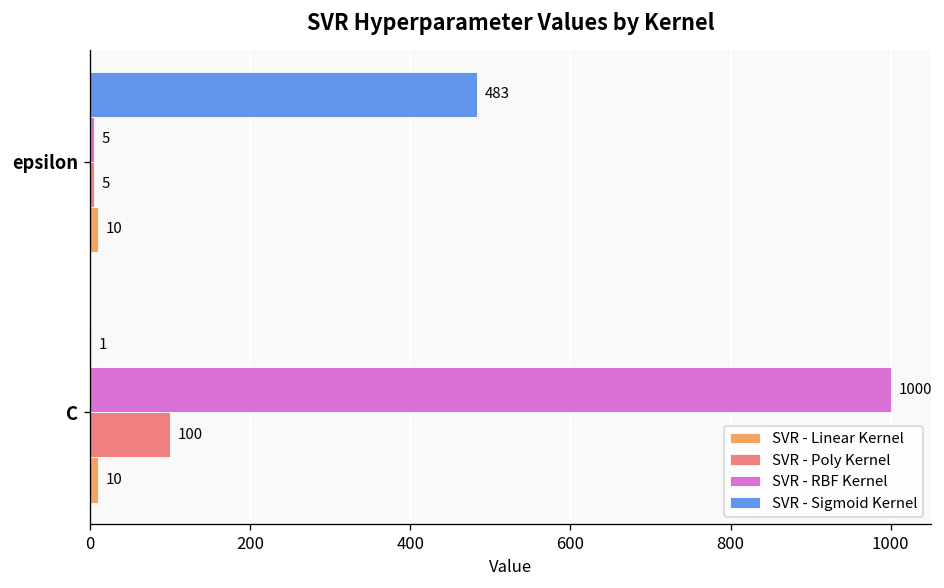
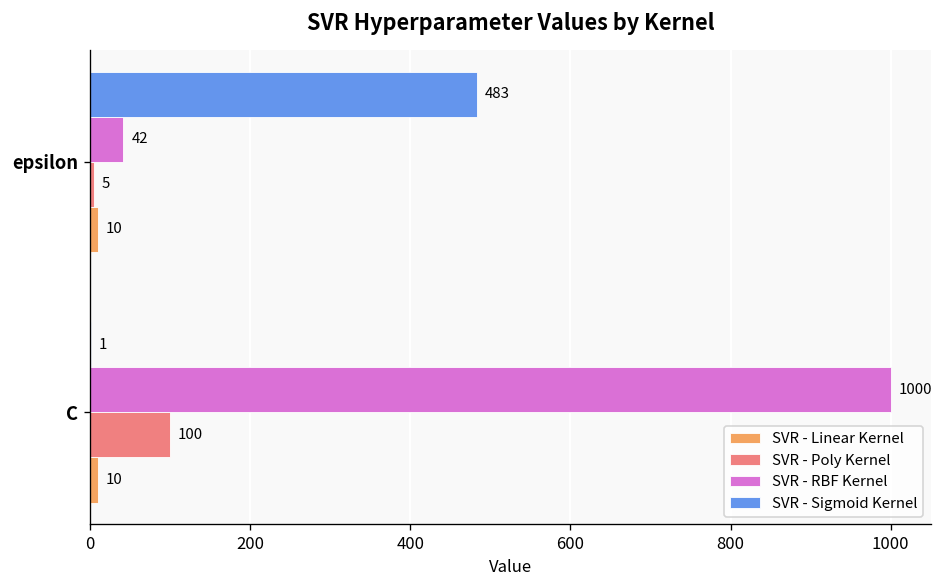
SVR - RBF Kernel, epsilon: 5 -> 42
